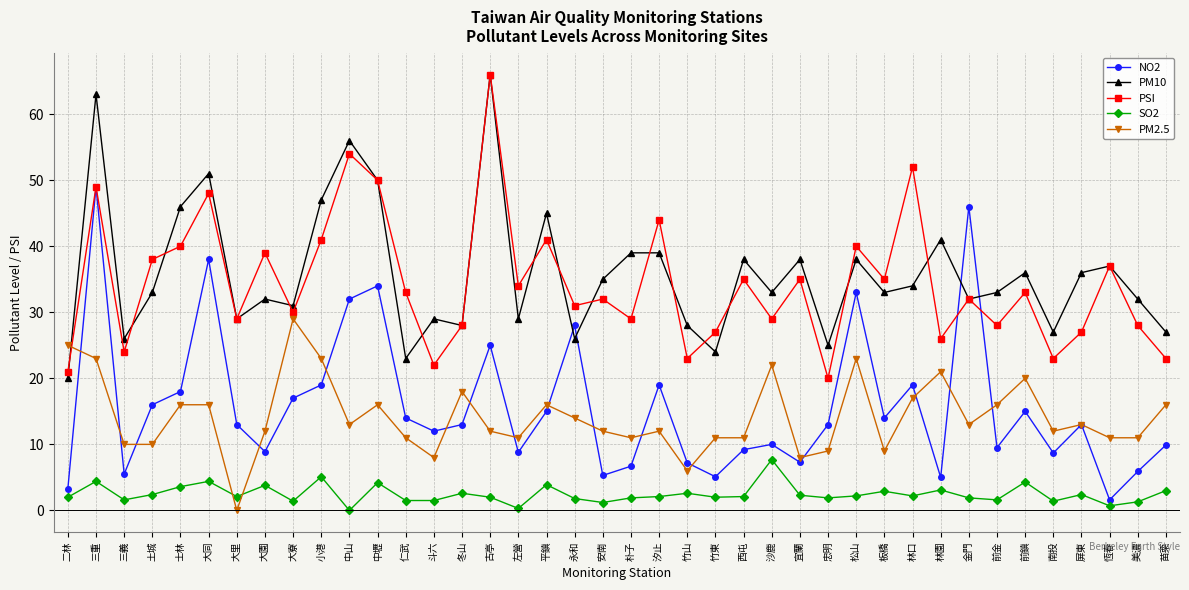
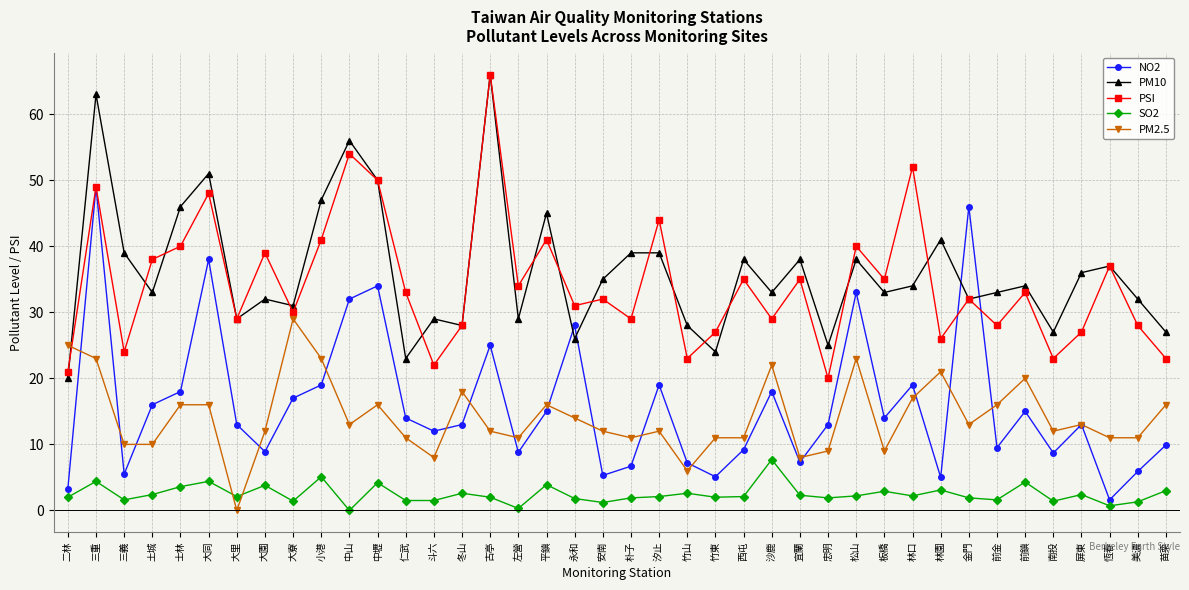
PM10, 三義: 26 -> 39
NO2, 沙鹿: 10 -> 18
PM10, 前鎮: 36 -> 34
